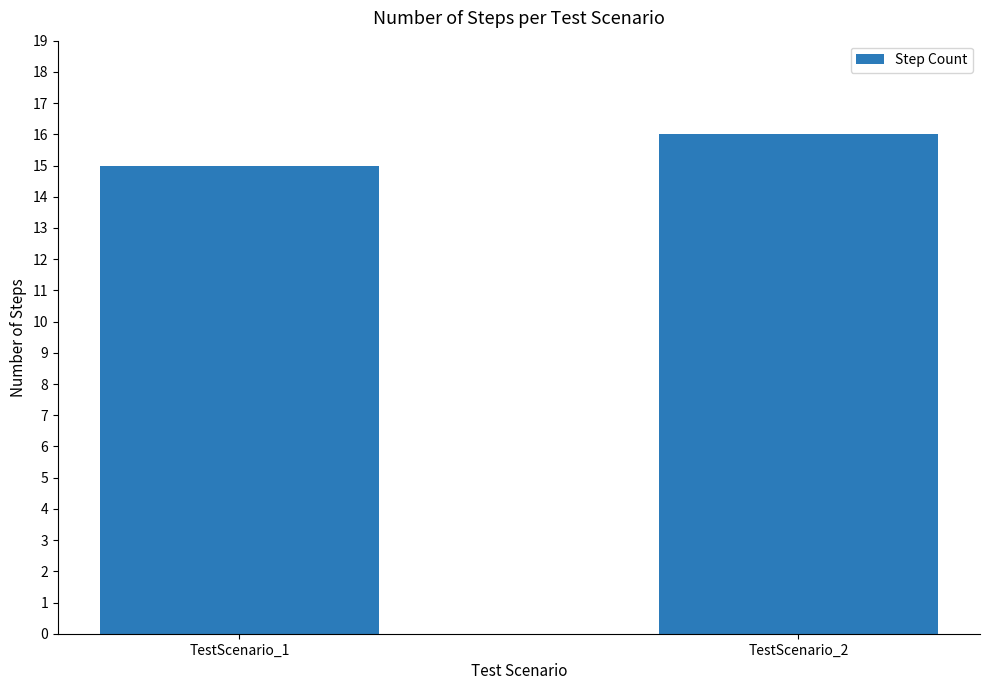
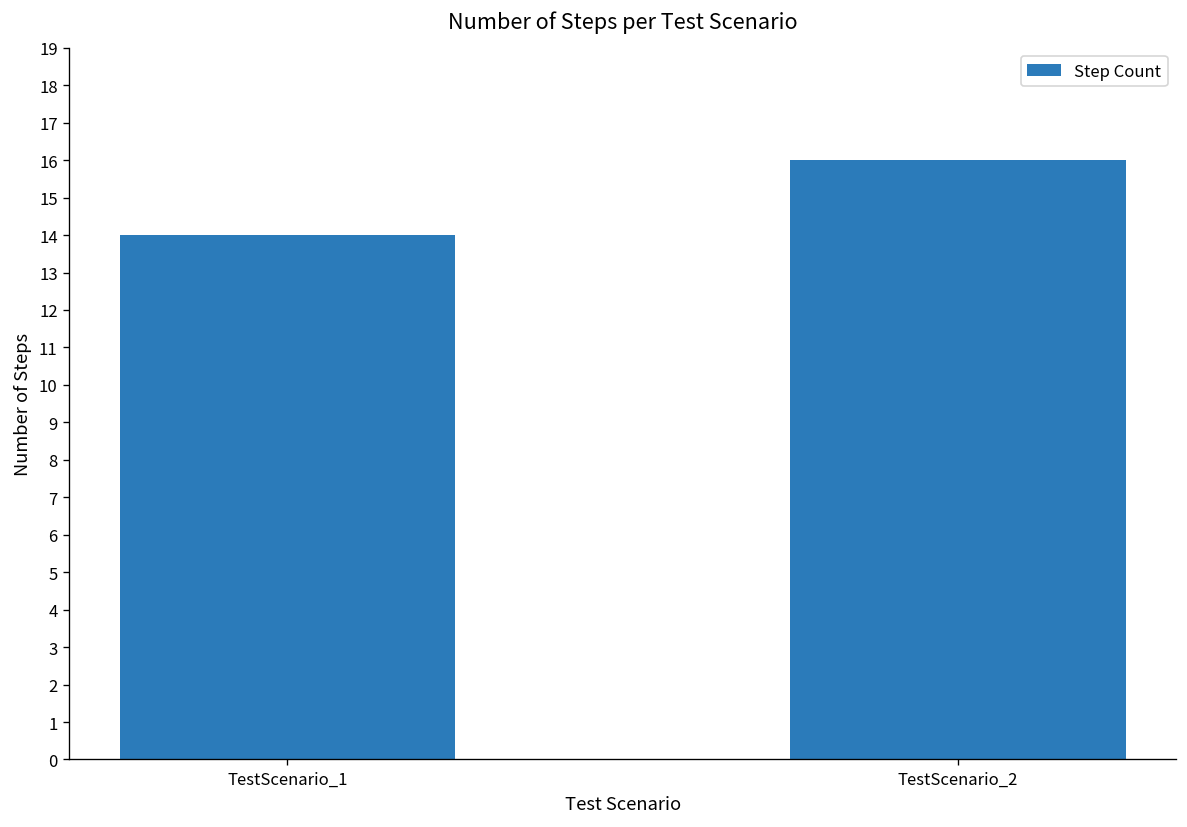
TestScenario_1: 15 -> 14
